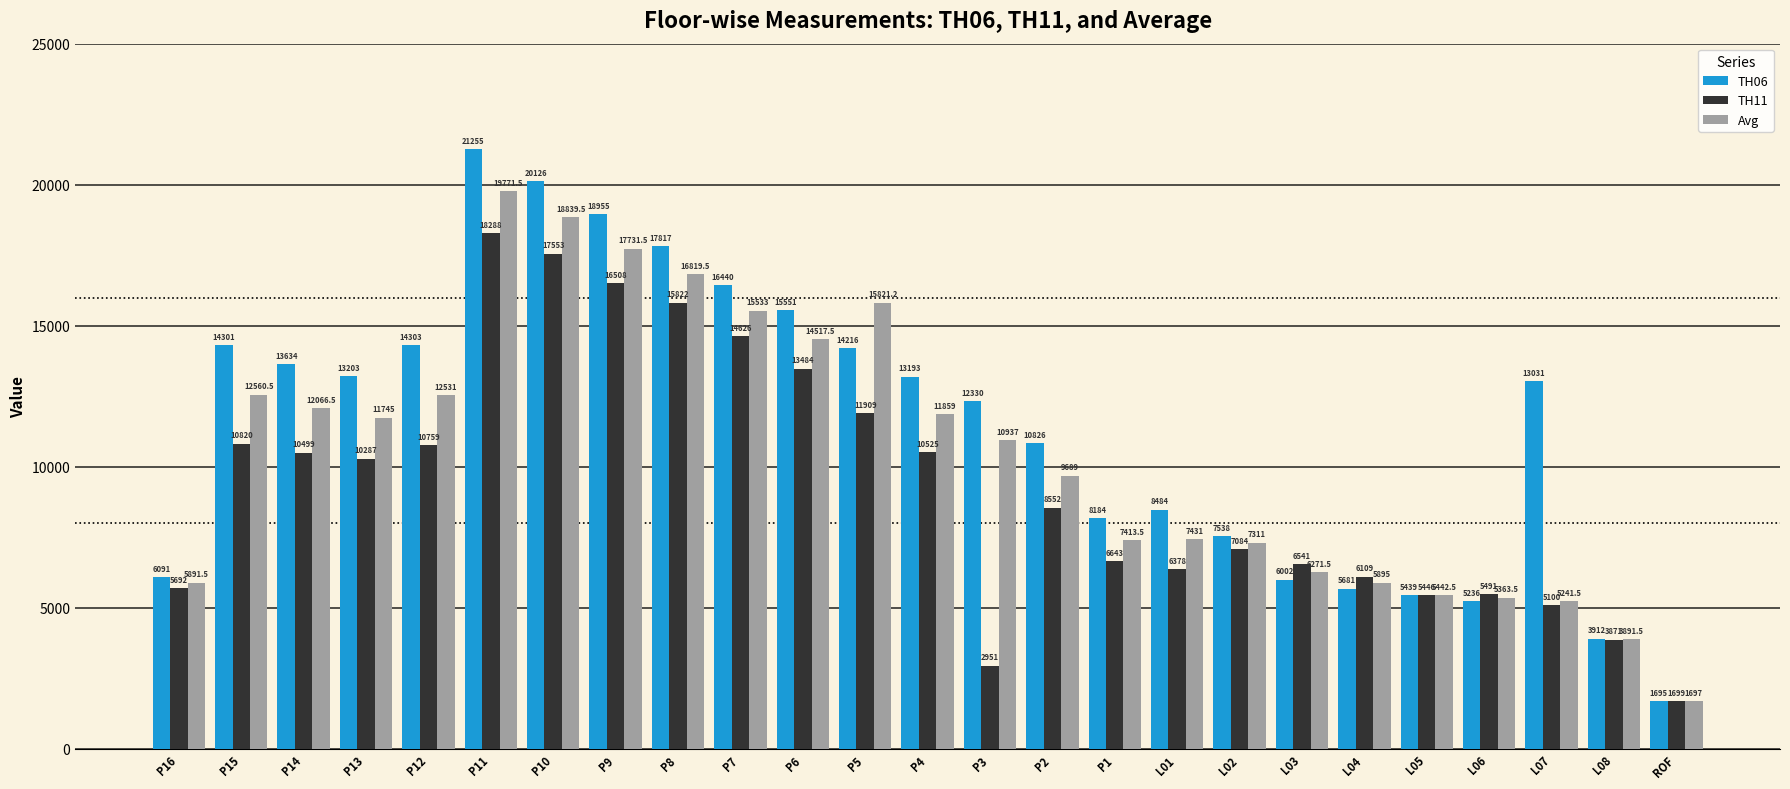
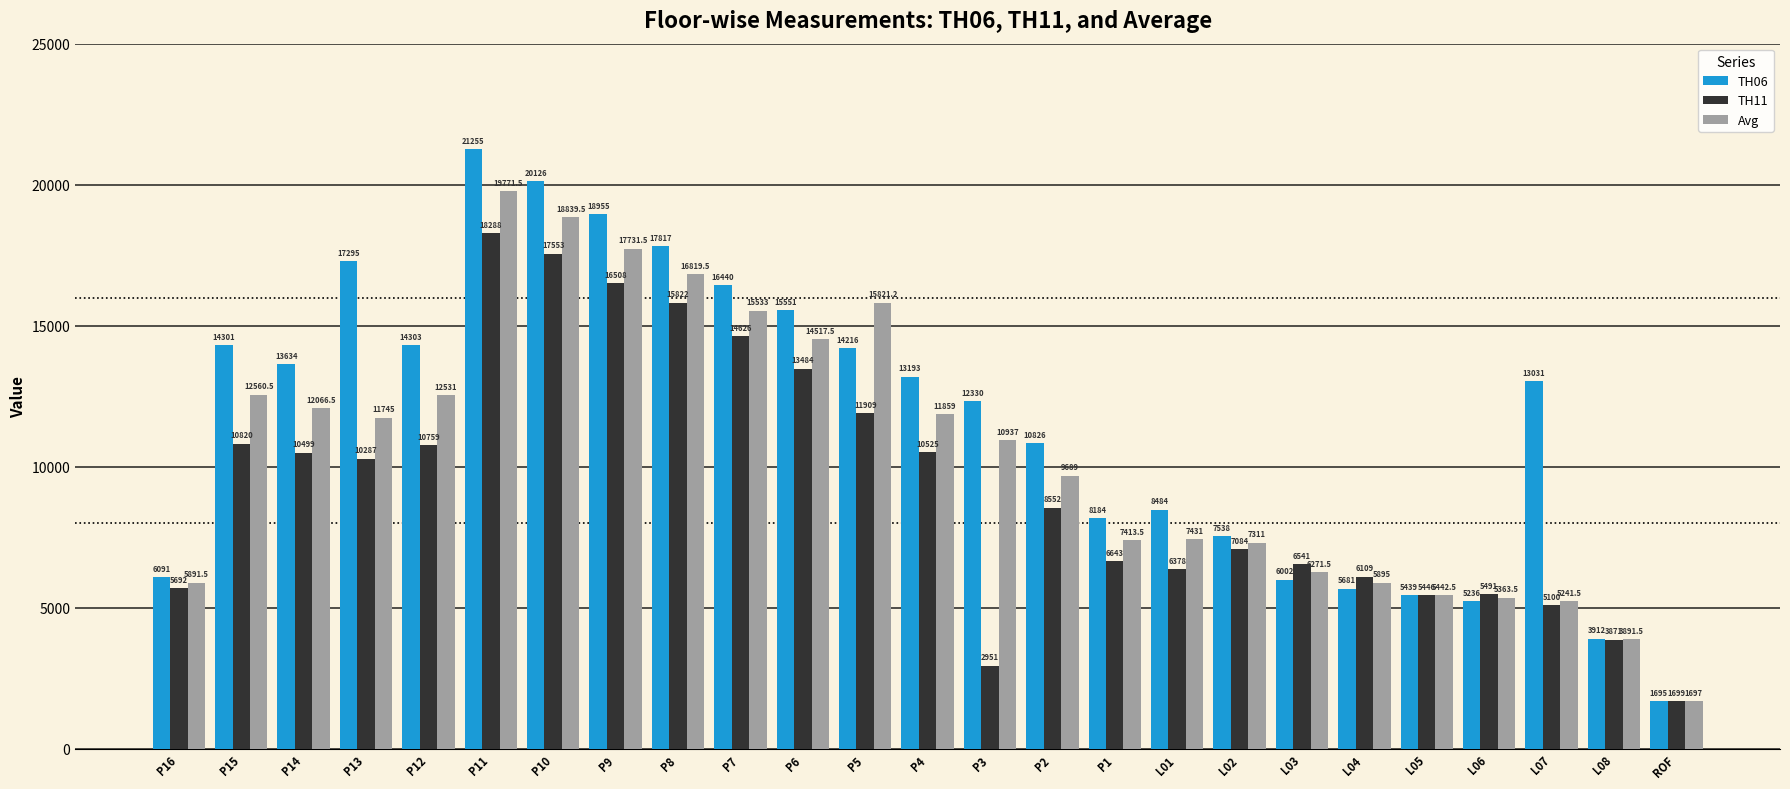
TH06, P13: 13203 -> 17295
